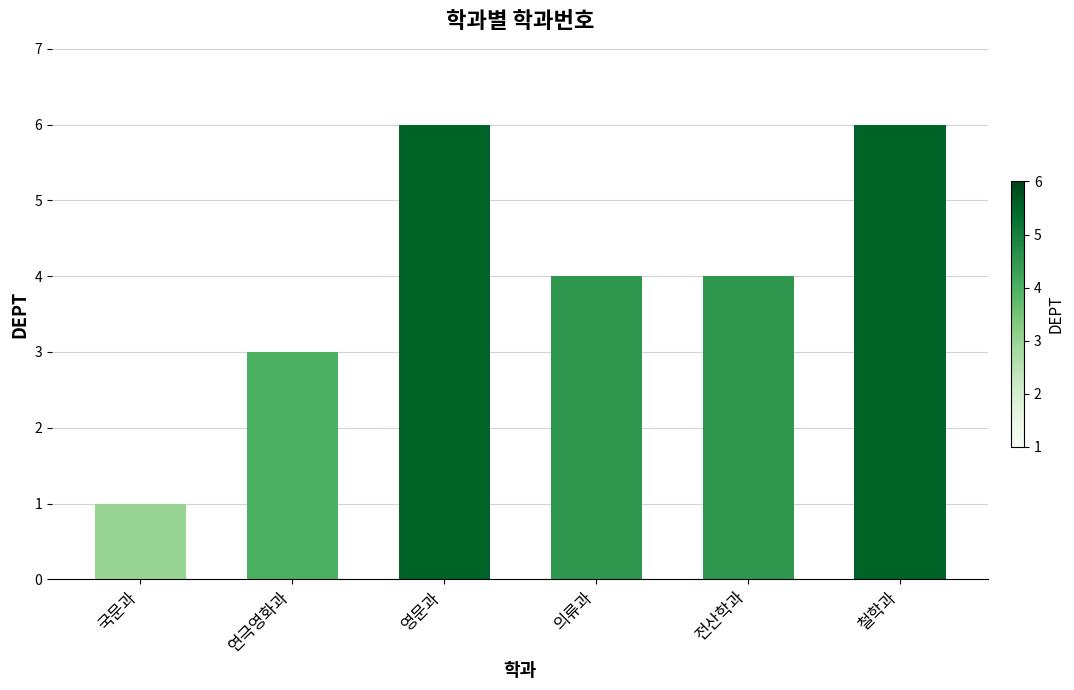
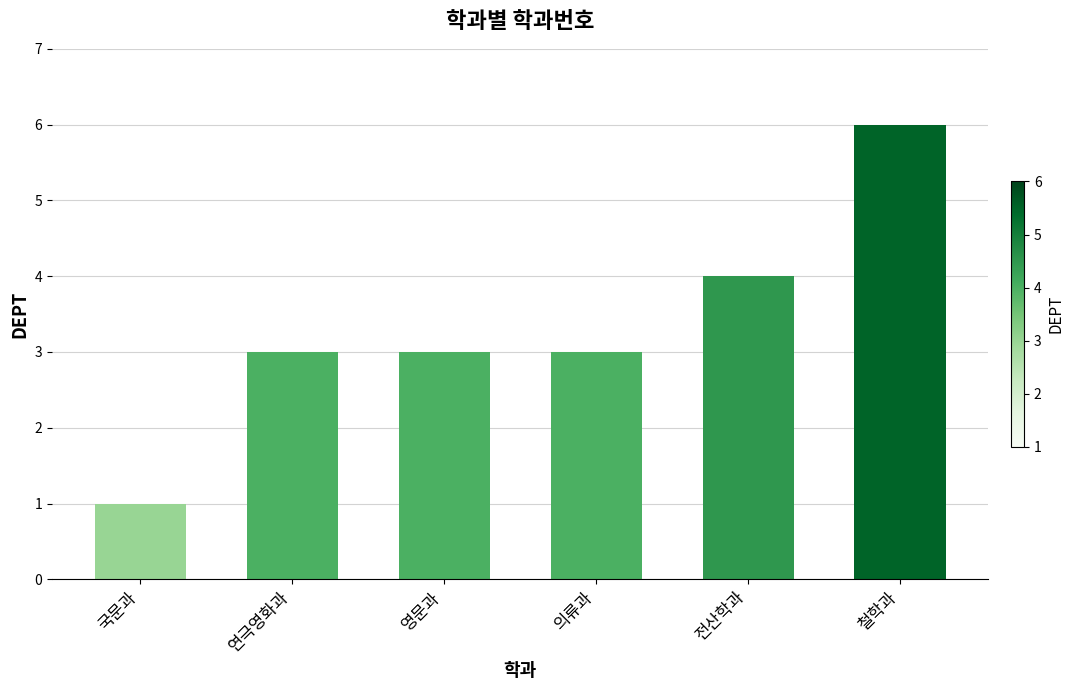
영문과: 6 -> 3
의류과: 4 -> 3
